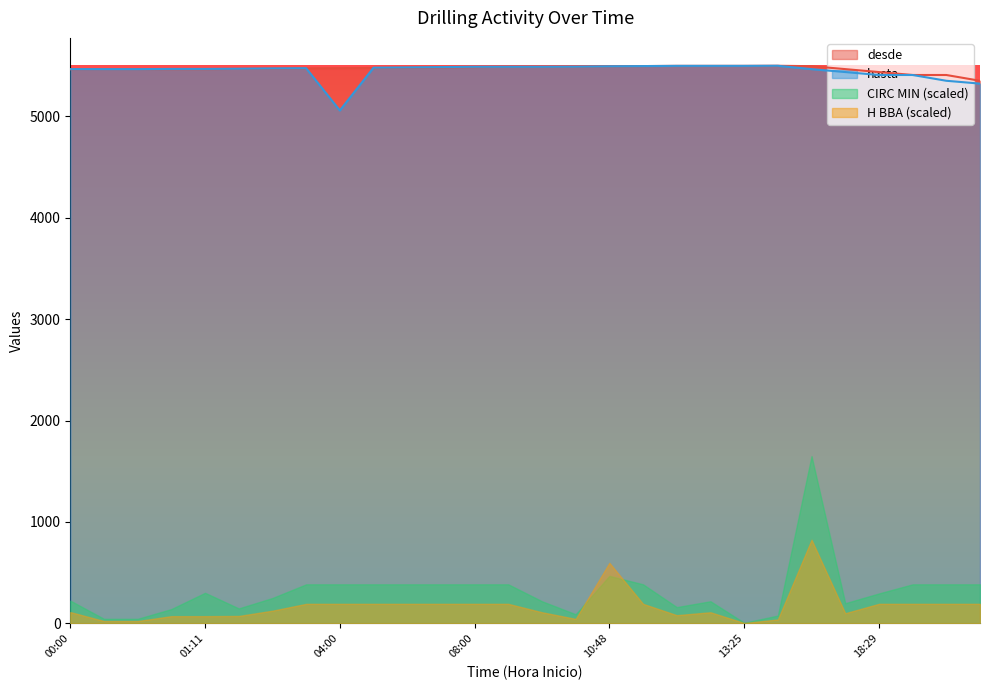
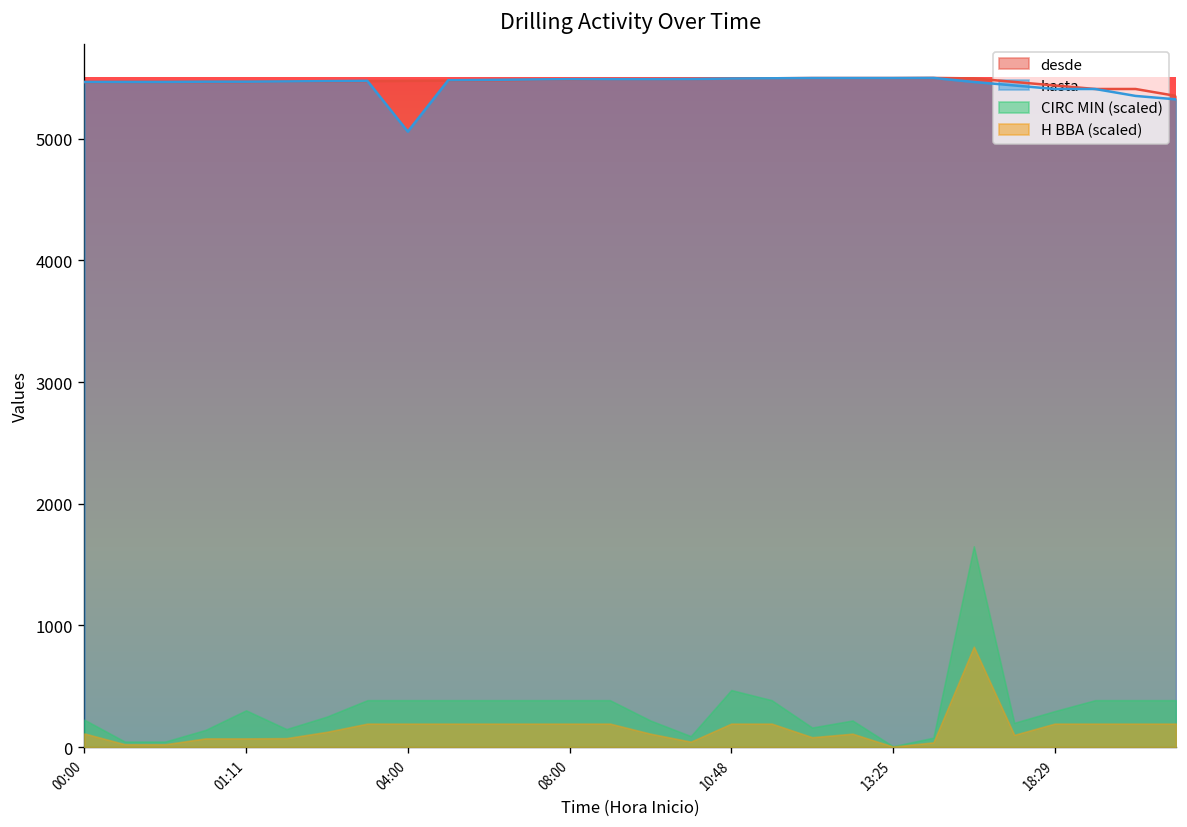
H BBA (scaled), 10:48: 600 -> 190
